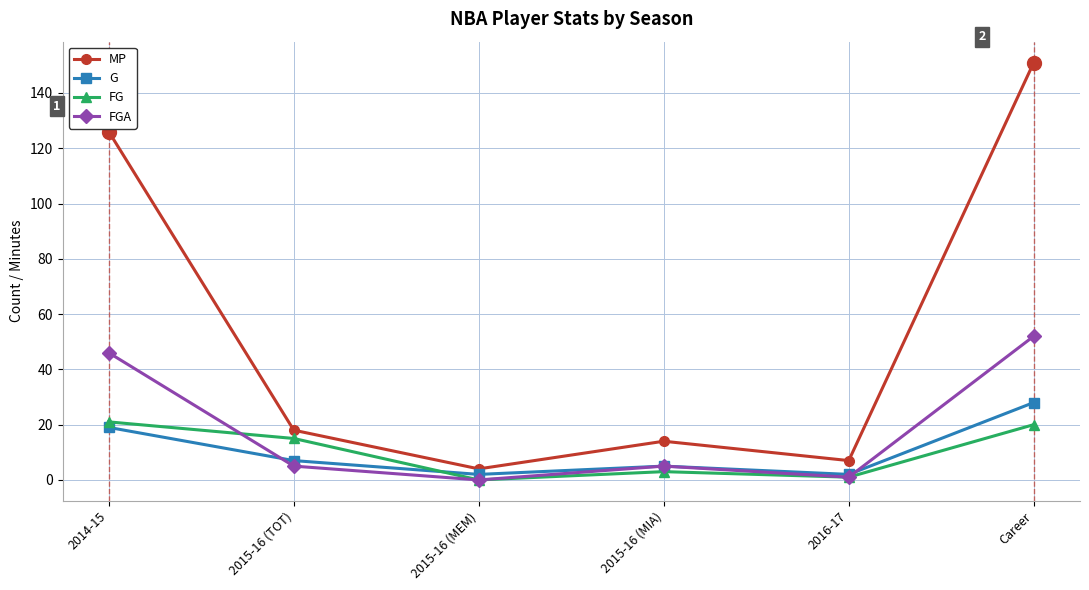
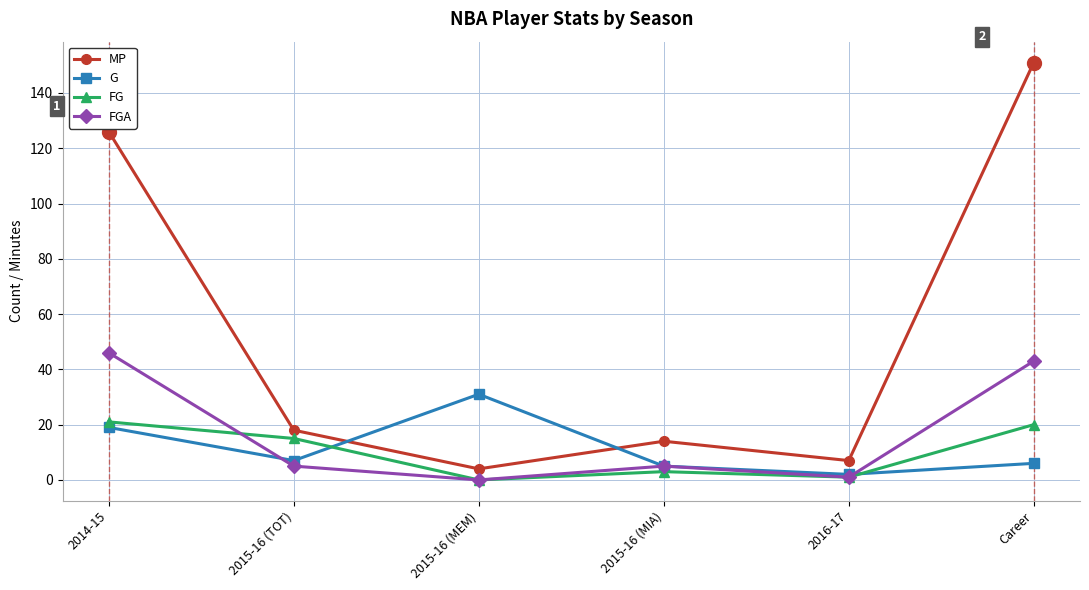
G, 2015-16 (MEM): 2 -> 31
G, Career: 28 -> 6
FGA, Career: 52 -> 43
